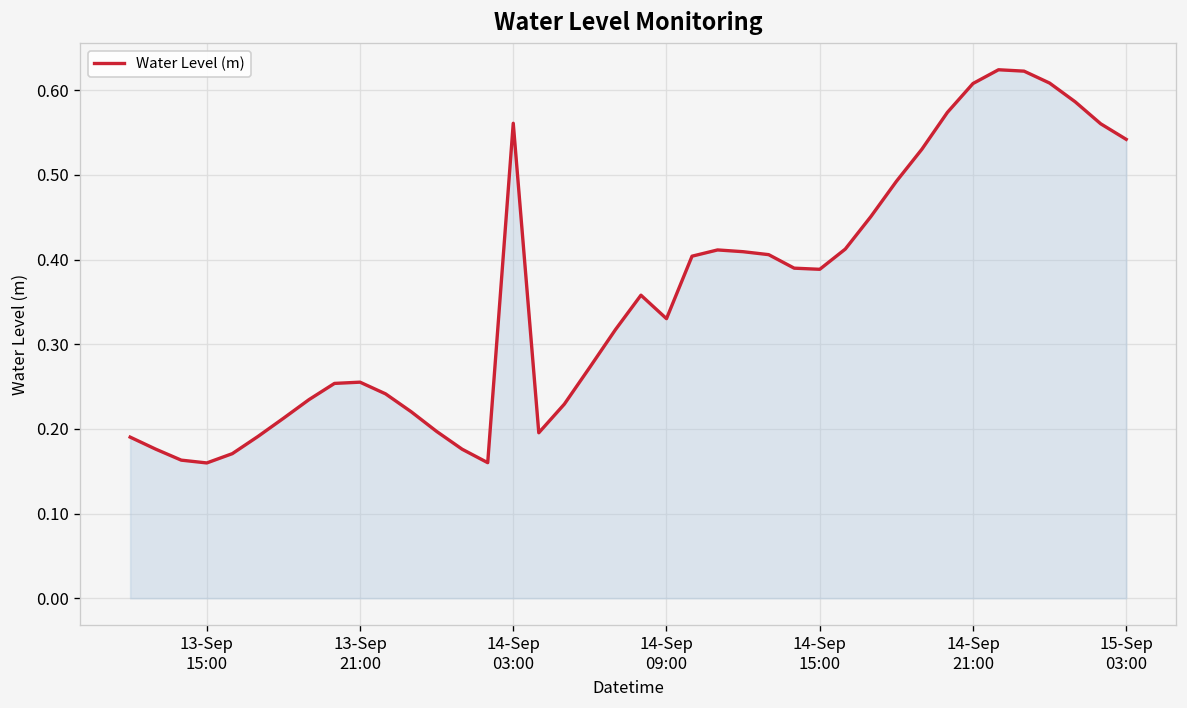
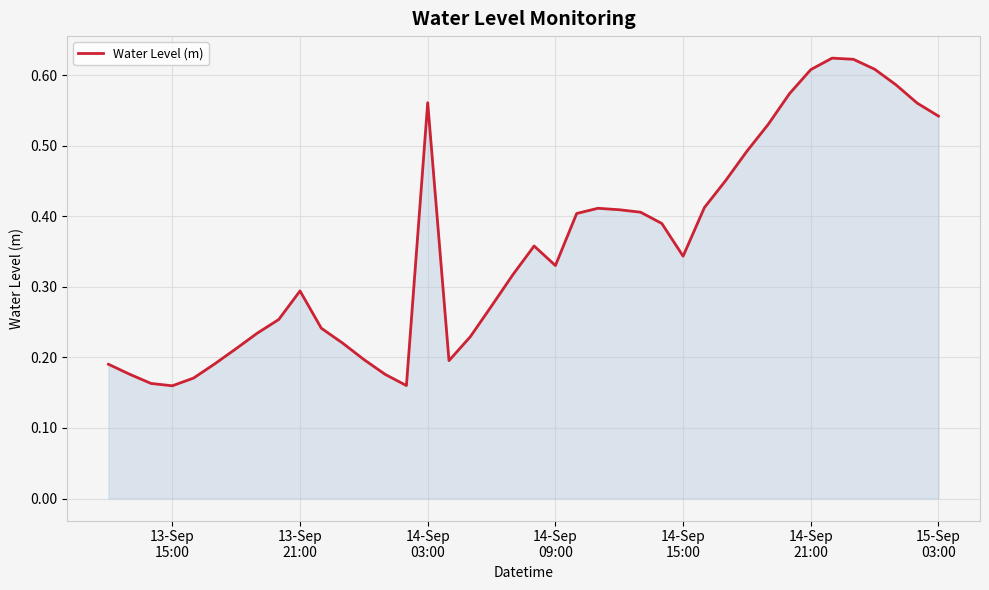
13-Sep 21:00: 0.26 -> 0.29
14-Sep 15:00: 0.39 -> 0.34
